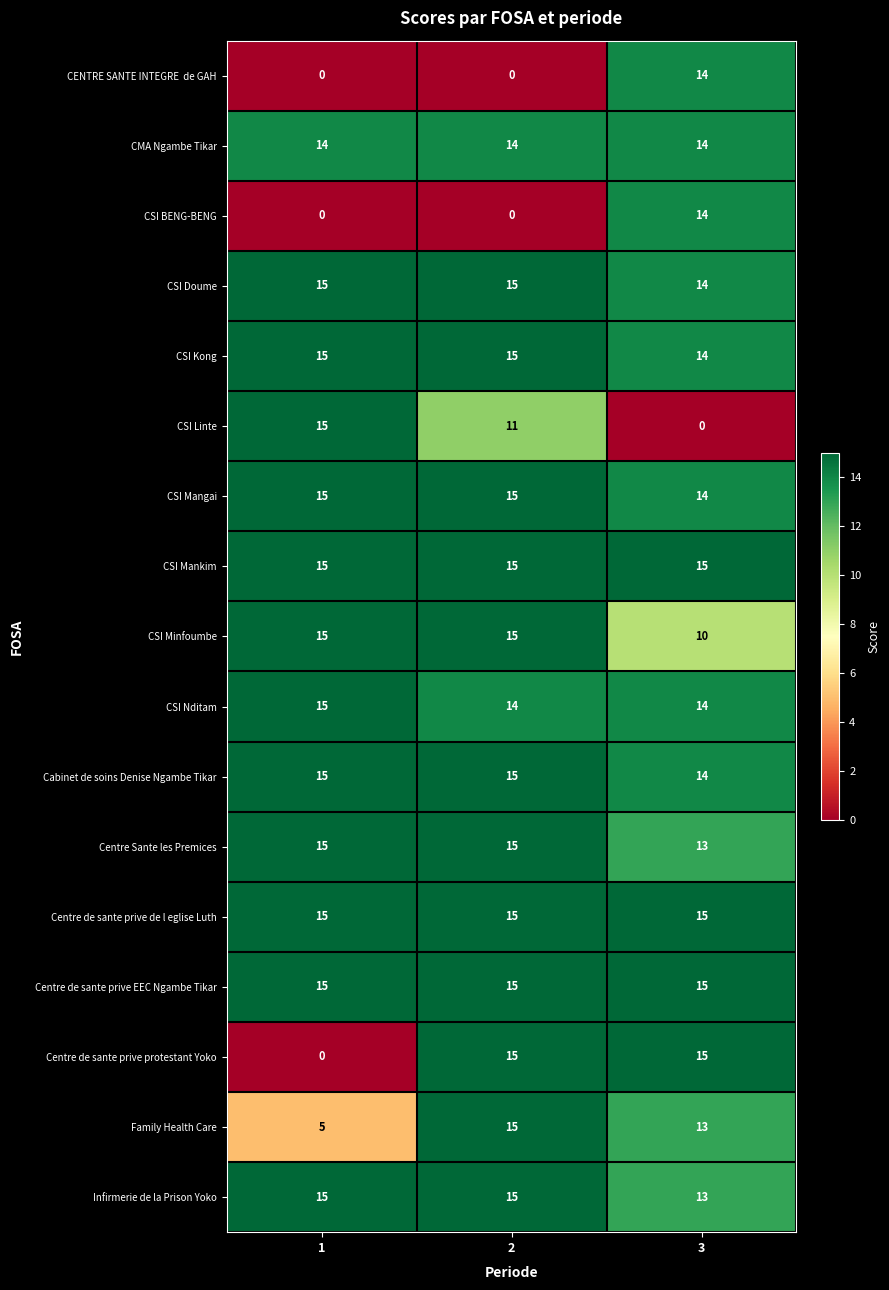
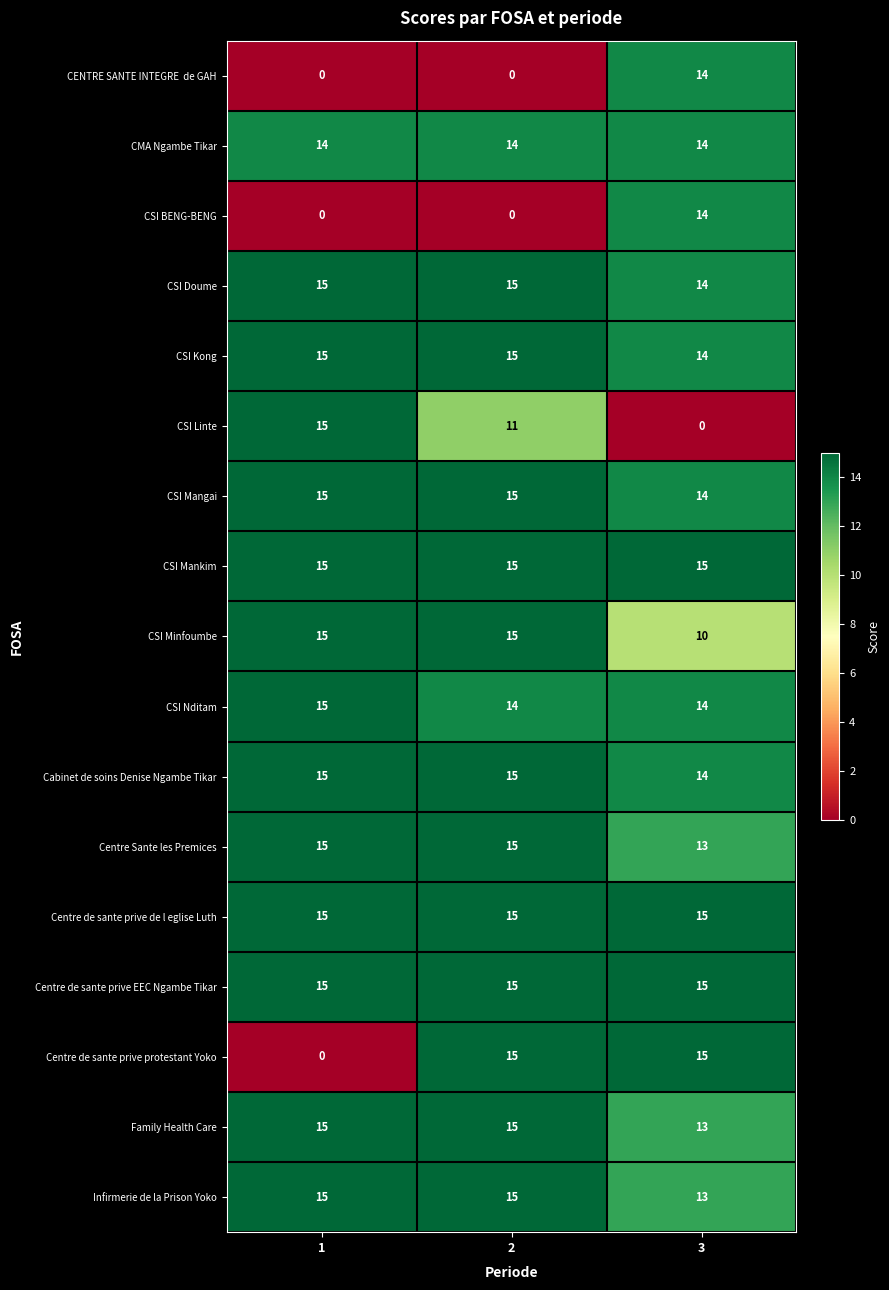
Family Health Care, 1: 5 -> 15
